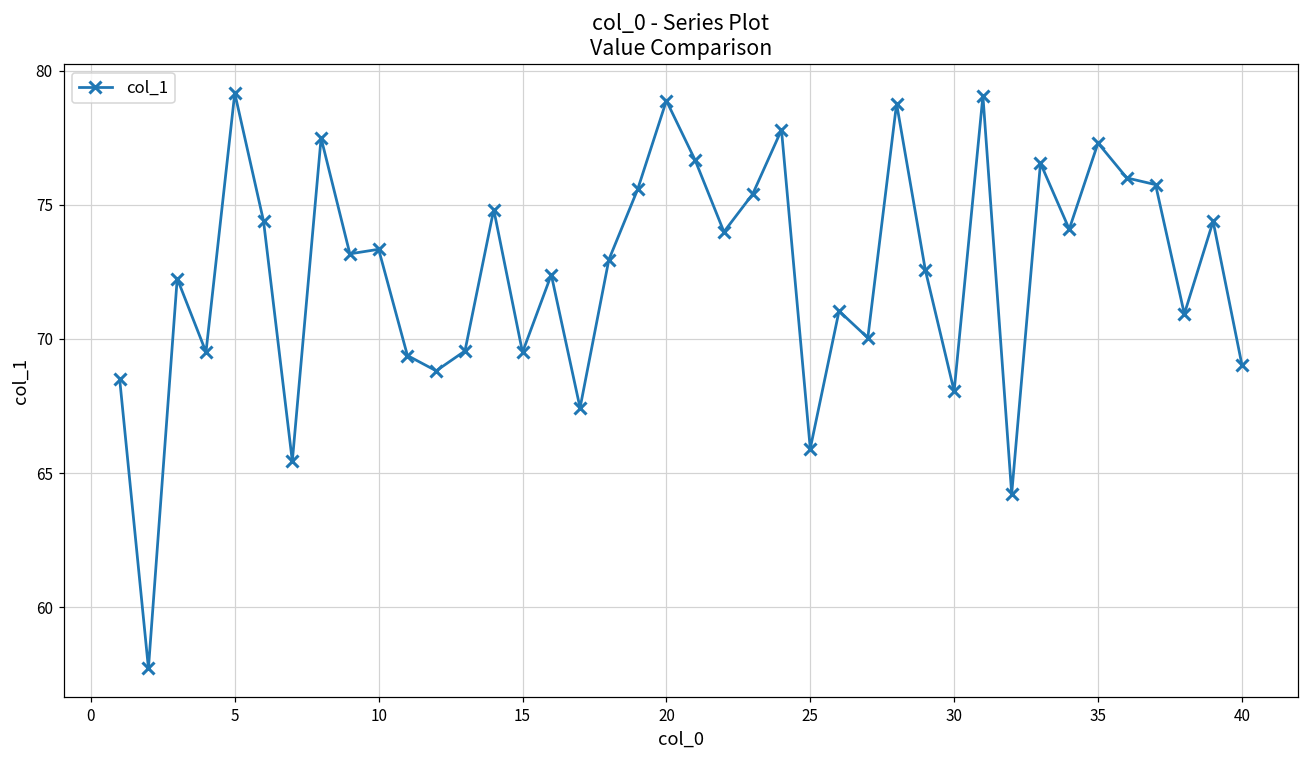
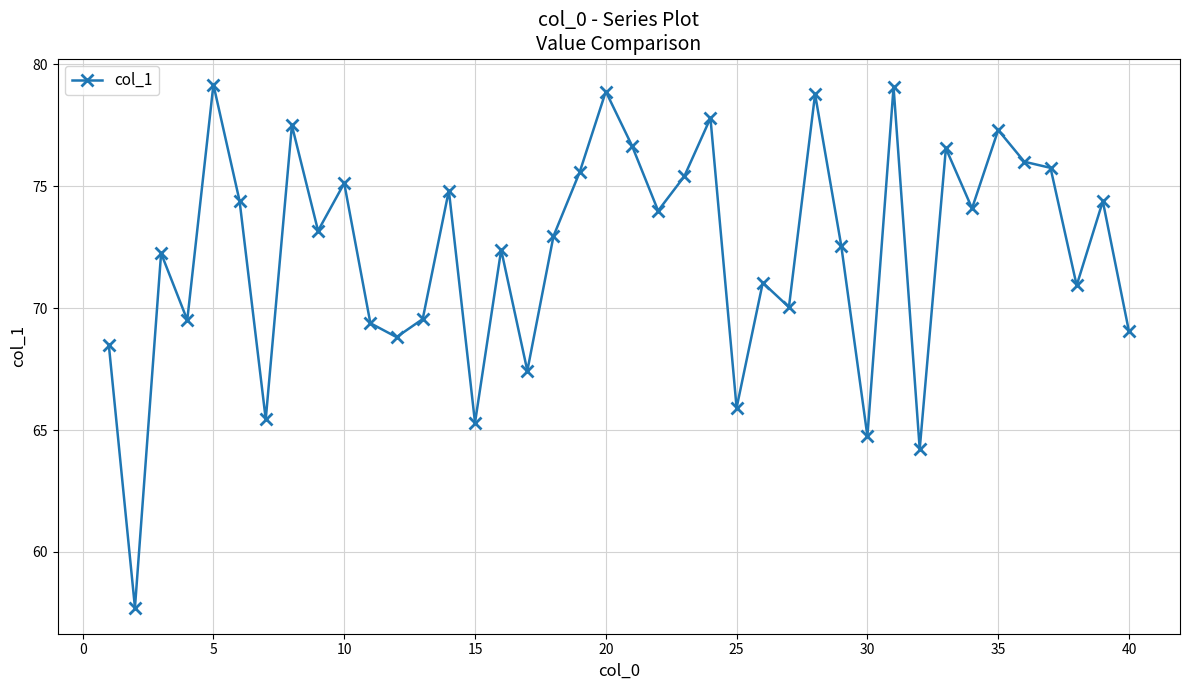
10: 73.3 -> 75.1
15: 69.5 -> 65.3
30: 68.1 -> 64.8
